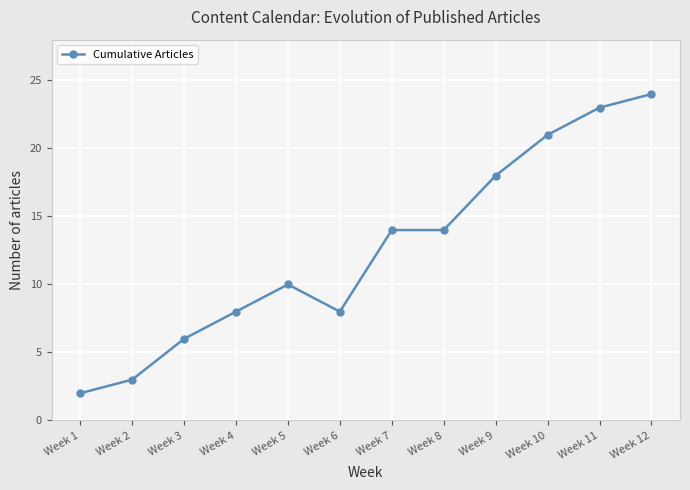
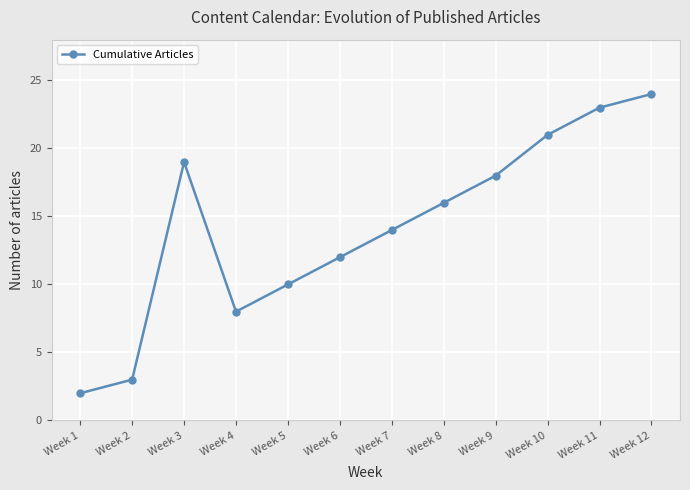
Week 3: 6 -> 19
Week 6: 8 -> 12
Week 8: 14 -> 16
